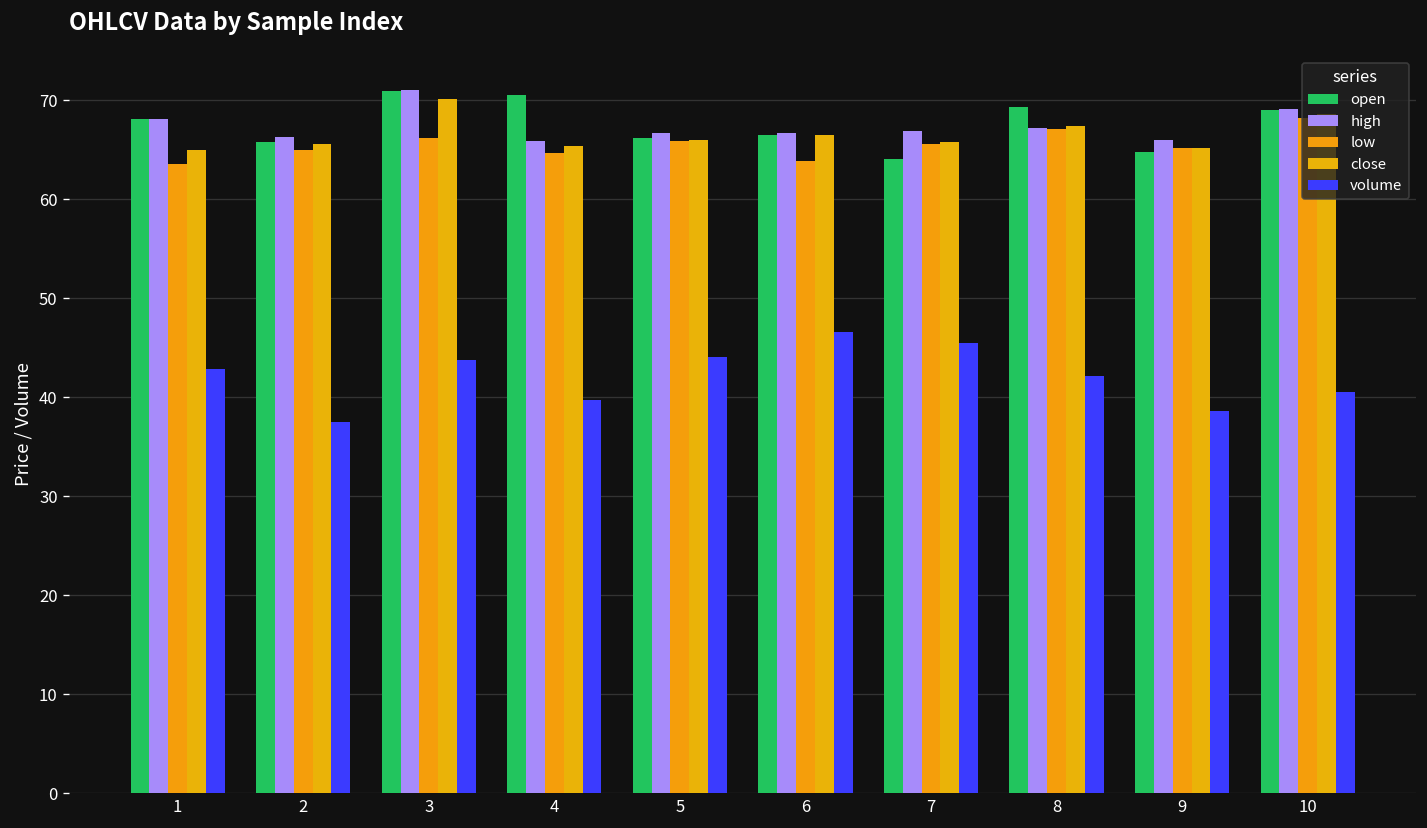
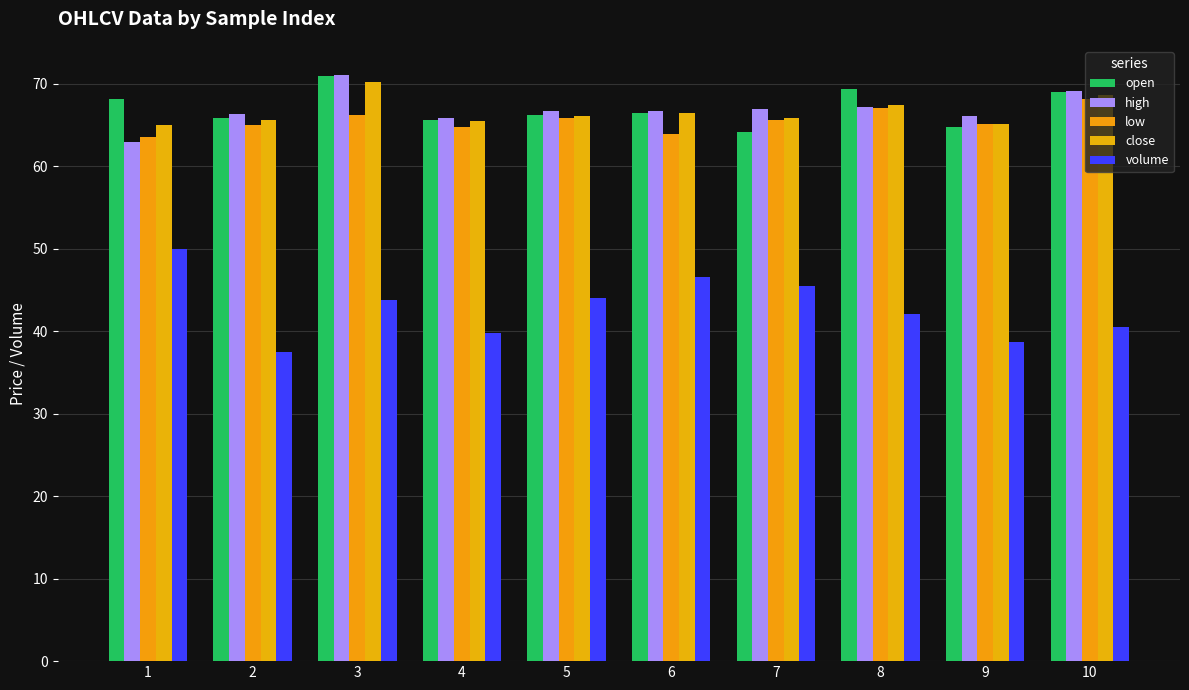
high, 1: 68 -> 63
volume, 1: 43 -> 50
open, 4: 70 -> 66
